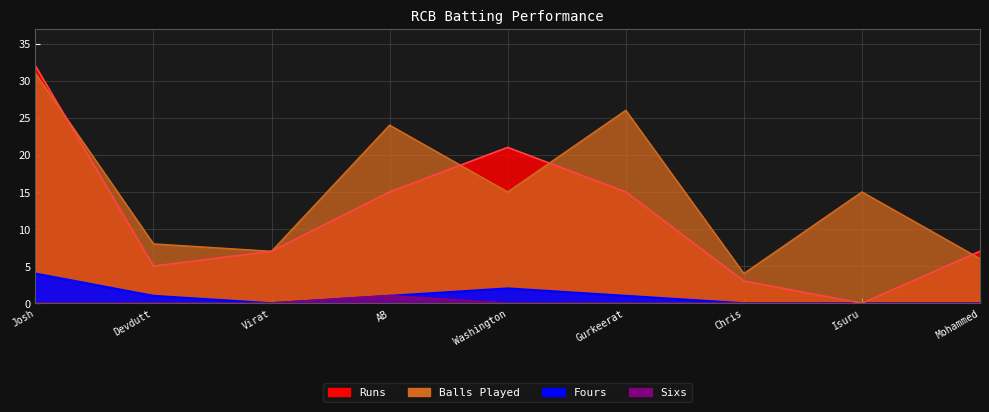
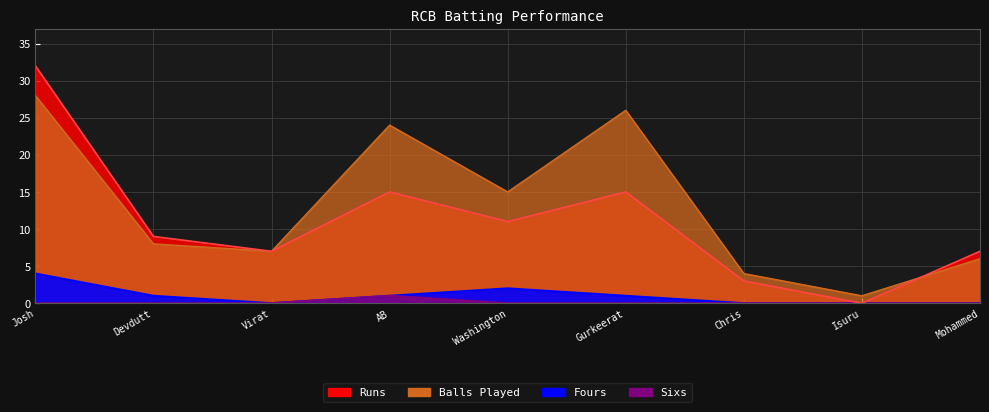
Balls Played, Josh: 31 -> 28
Runs, Devdutt: 5 -> 9
Runs, Washington: 21 -> 11
Balls Played, Isuru: 15 -> 1
